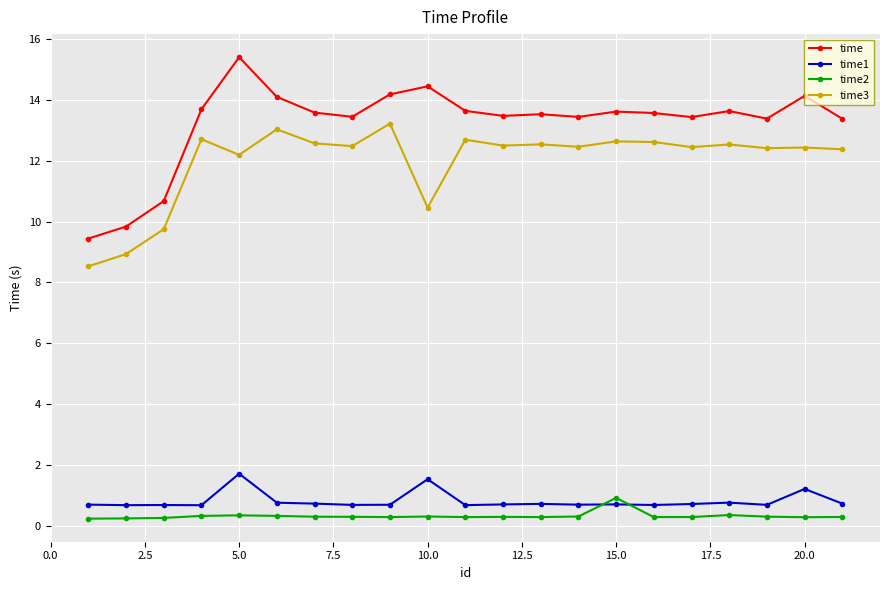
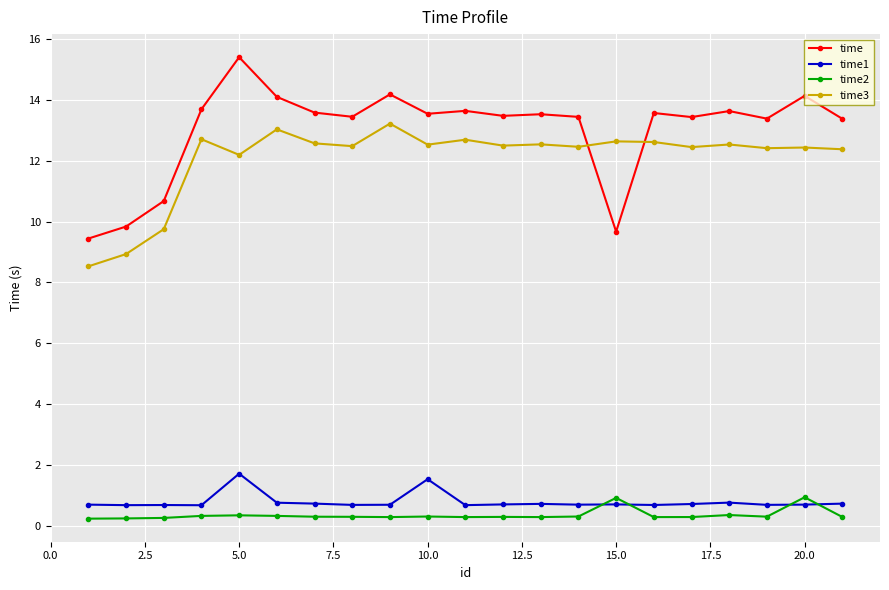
time, 10.0: 14.5 -> 13.5
time3, 10.0: 10.5 -> 12.5
time, 15.0: 13.6 -> 9.7
time1, 20.0: 1.2 -> 0.7
time2, 20.0: 0.3 -> 0.9
